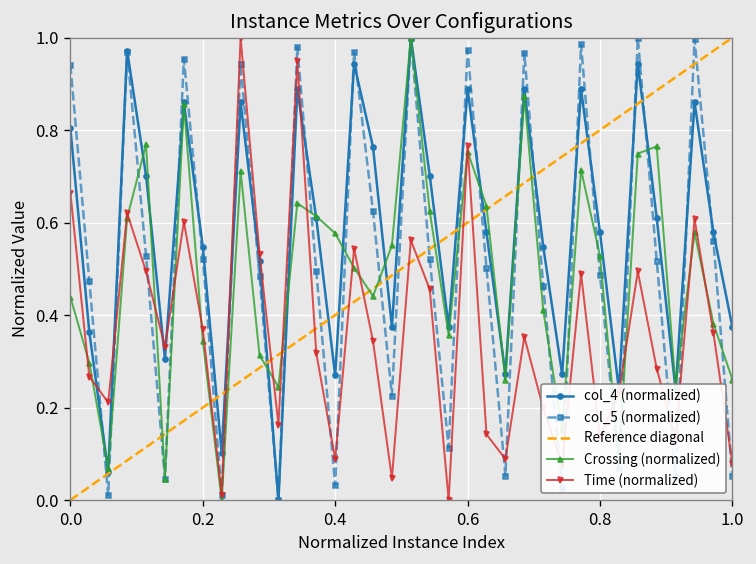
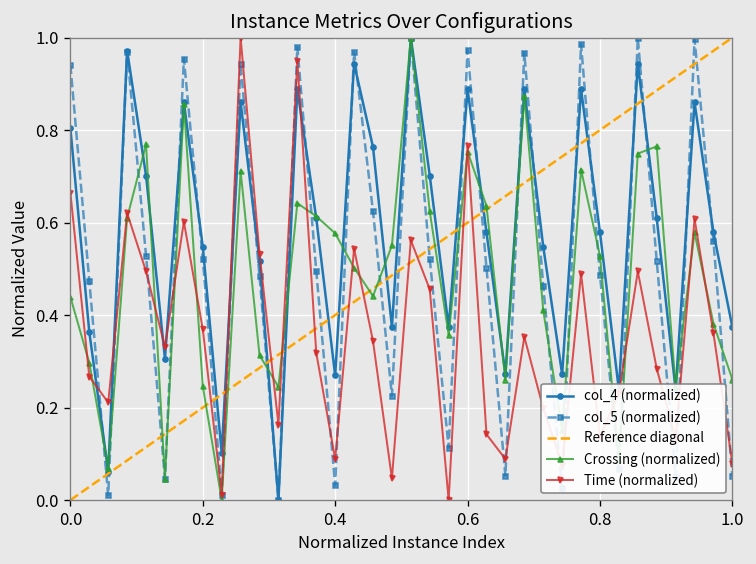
Crossing (normalized), 0.2: 0.34 -> 0.25
